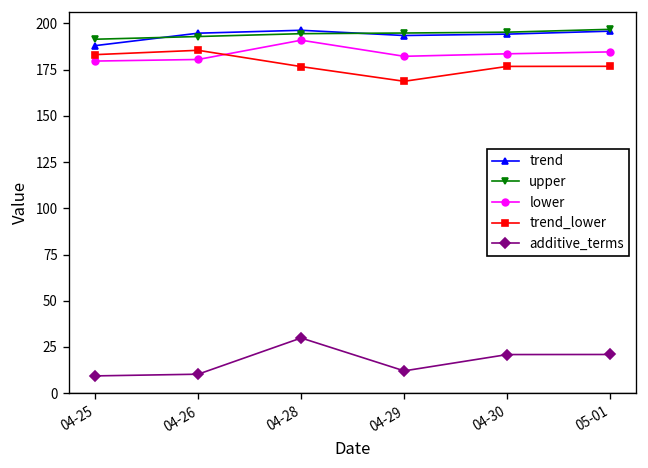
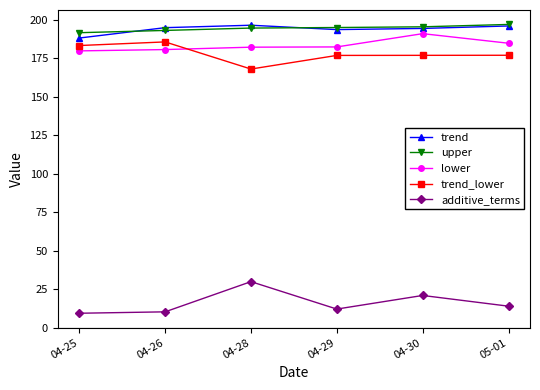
lower, 04-28: 191 -> 182
trend_lower, 04-28: 177 -> 168
trend_lower, 04-29: 169 -> 177
lower, 04-30: 184 -> 191
additive_terms, 05-01: 21 -> 14
